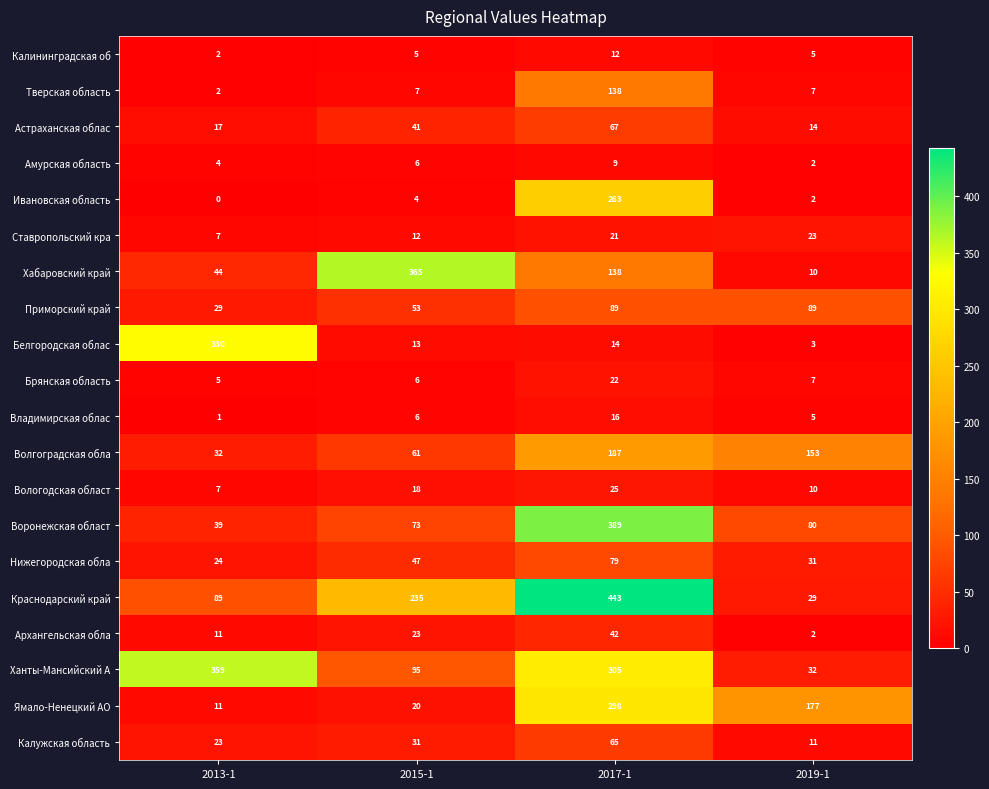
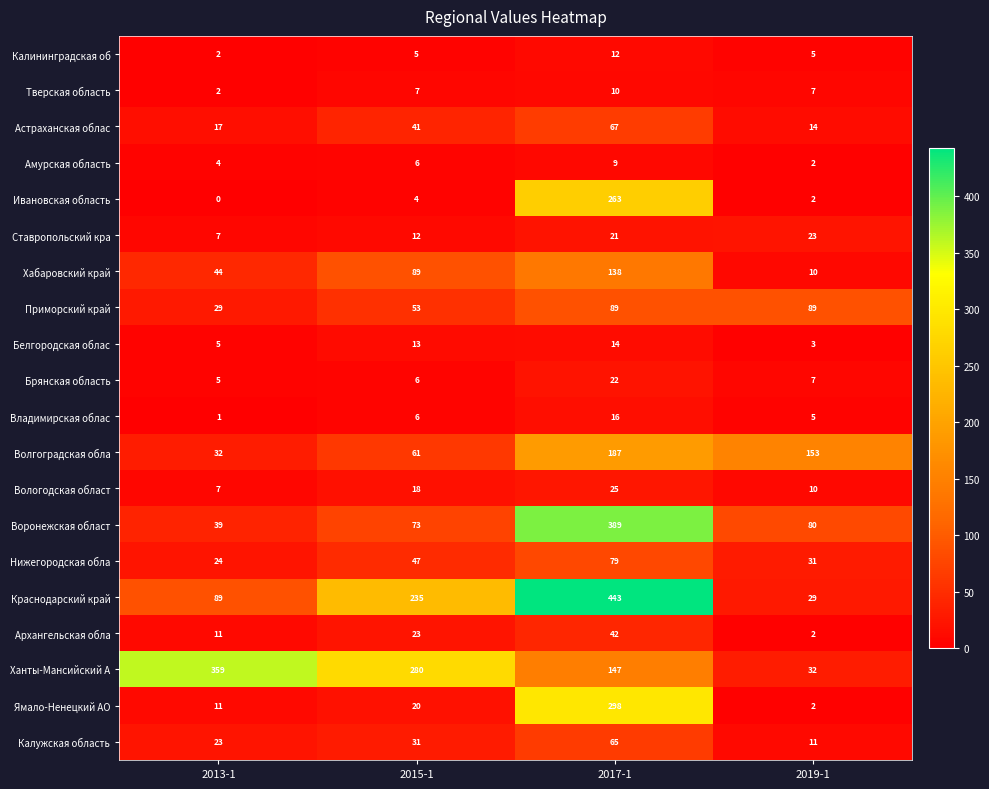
Тверская область, 2017-1: 138 -> 10
Хабаровский край, 2015-1: 365 -> 89
Белгородская облас, 2013-1: 330 -> 5
Ханты-Мансийский А, 2015-1: 95 -> 280
Ханты-Мансийский А, 2017-1: 305 -> 147
Ямало-Ненецкий АО, 2019-1: 177 -> 2
